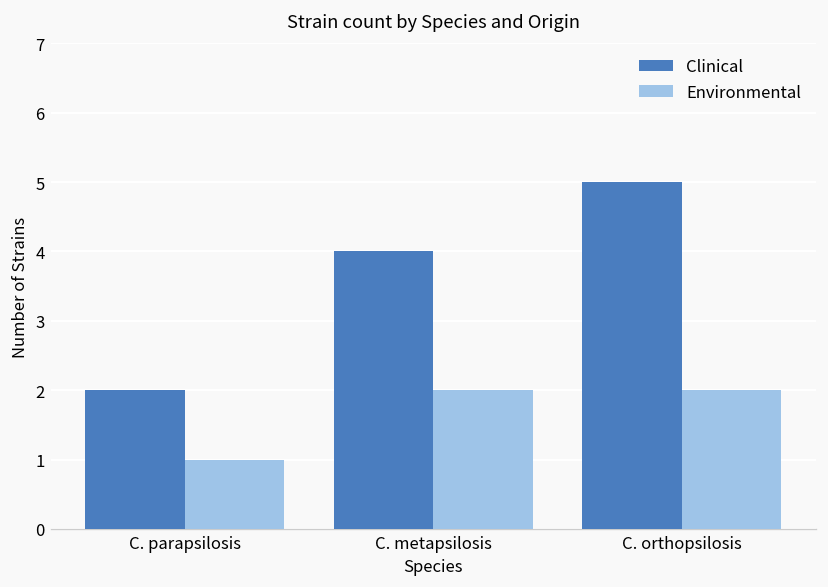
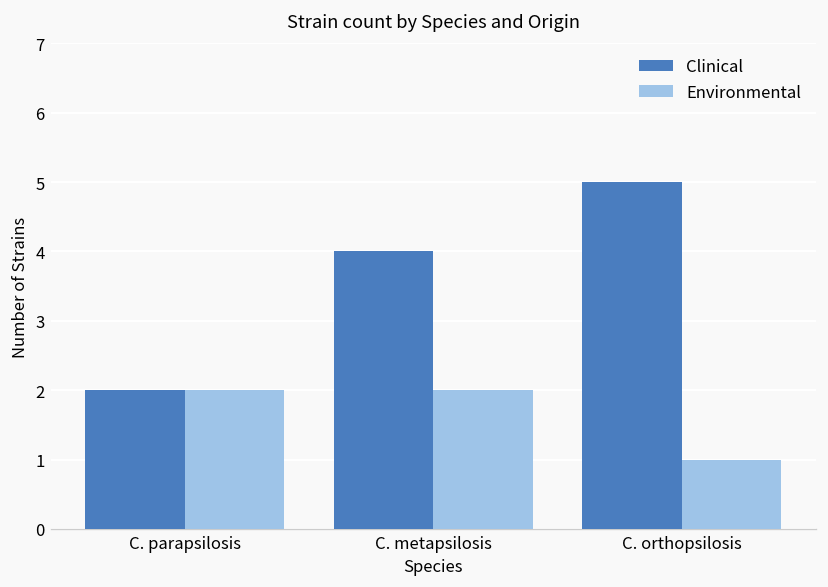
Environmental, C. parapsilosis: 1 -> 2
Environmental, C. orthopsilosis: 2 -> 1
